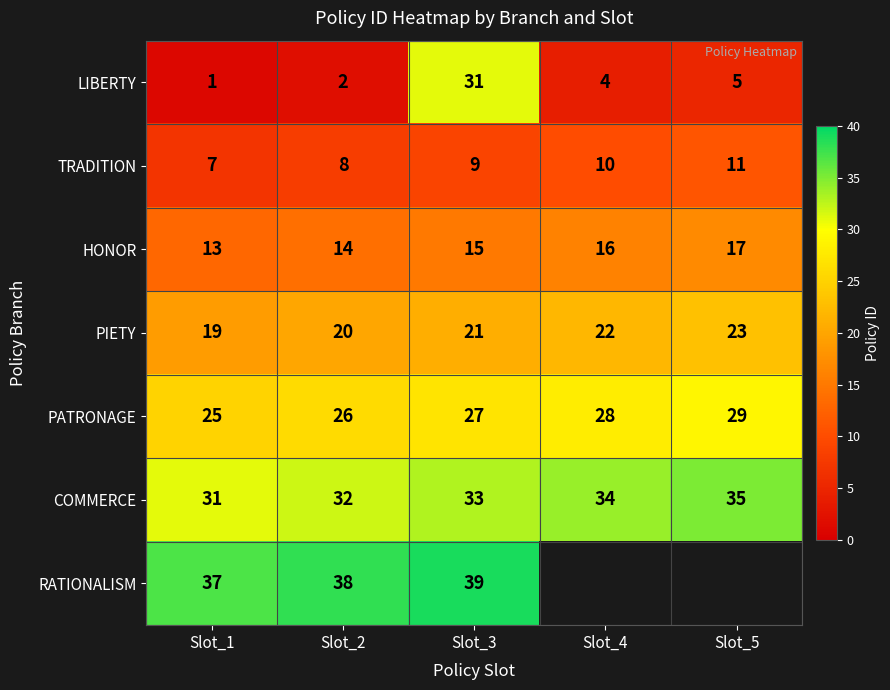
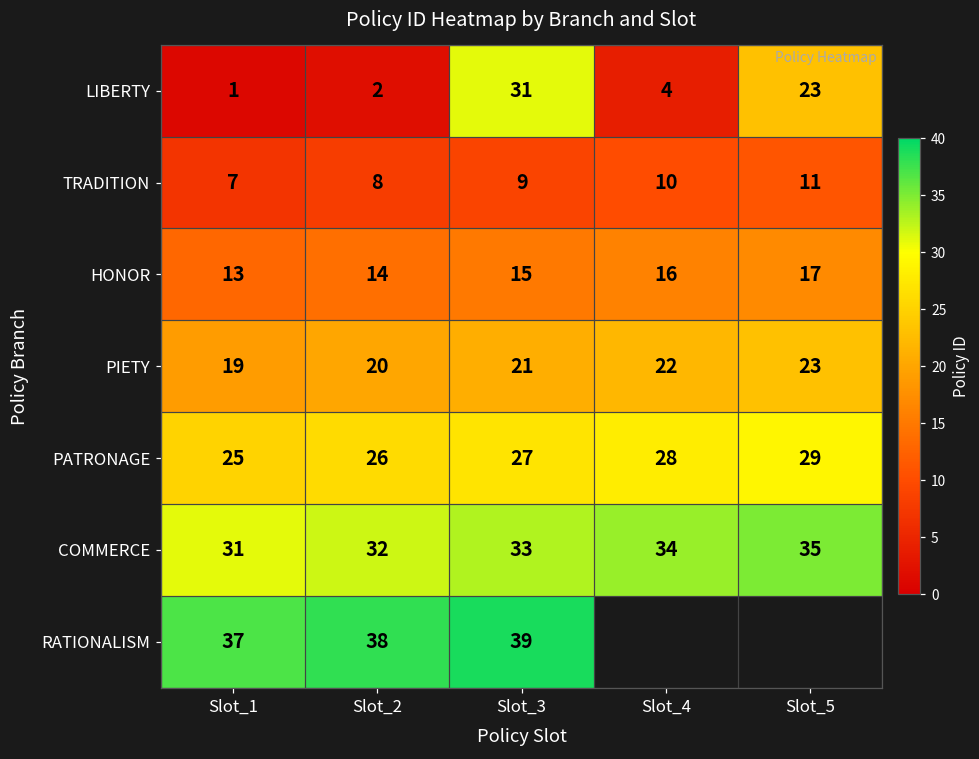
LIBERTY, Slot_5: 5 -> 23
